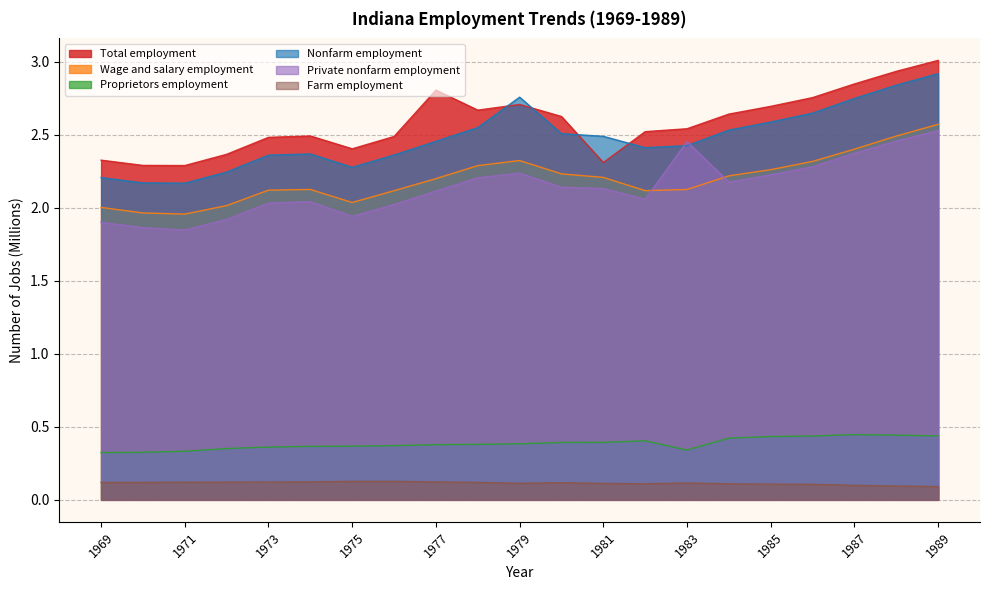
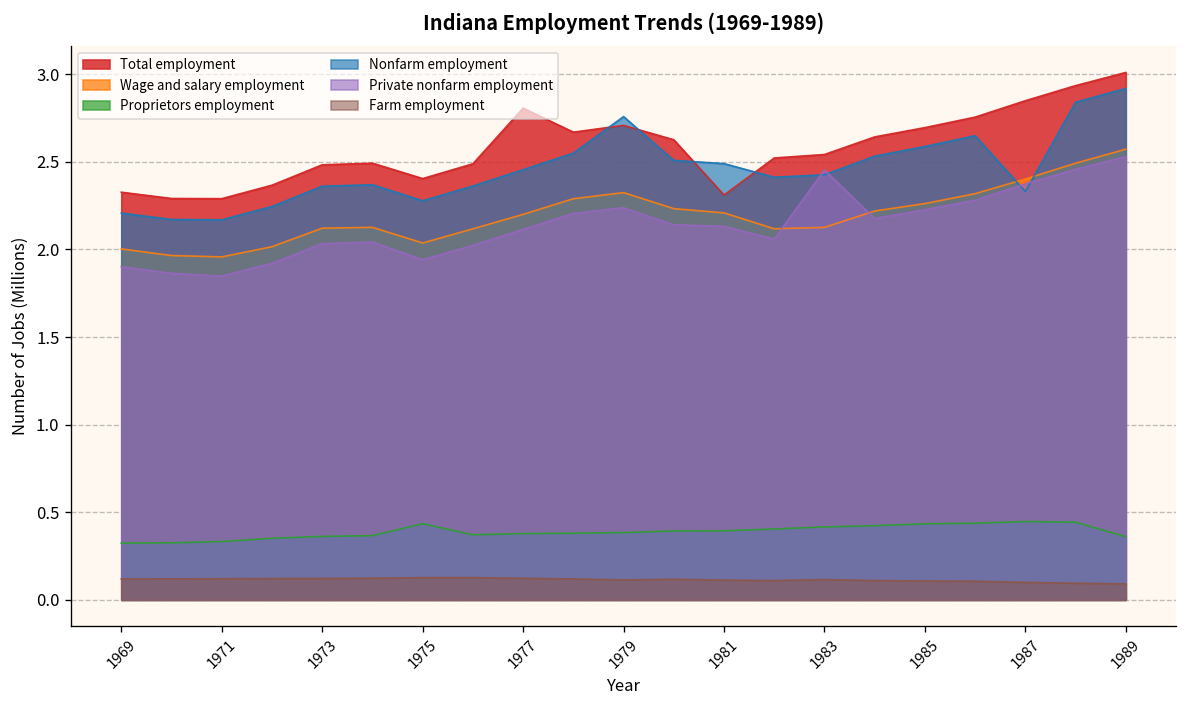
Proprietors employment, 1975: 0.37 -> 0.43
Proprietors employment, 1983: 0.34 -> 0.42
Nonfarm employment, 1987: 2.75 -> 2.33
Proprietors employment, 1989: 0.44 -> 0.36
